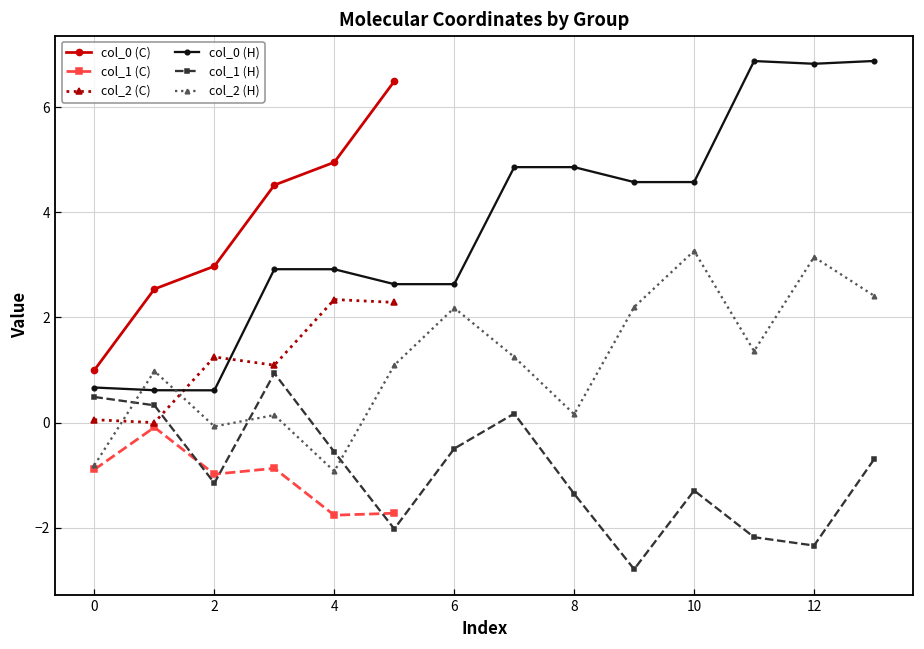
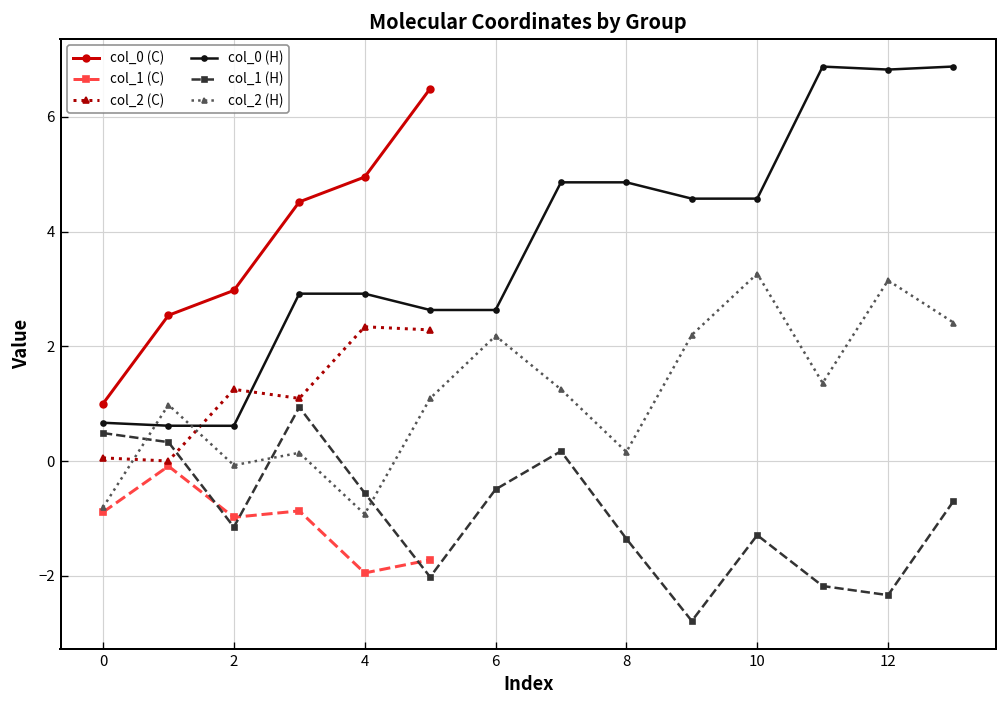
col_1 (C), 4: -1.8 -> -2.0
